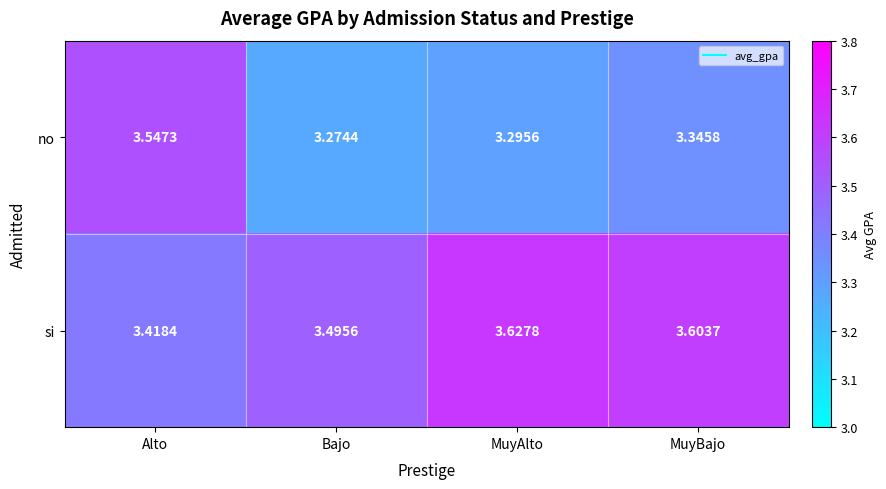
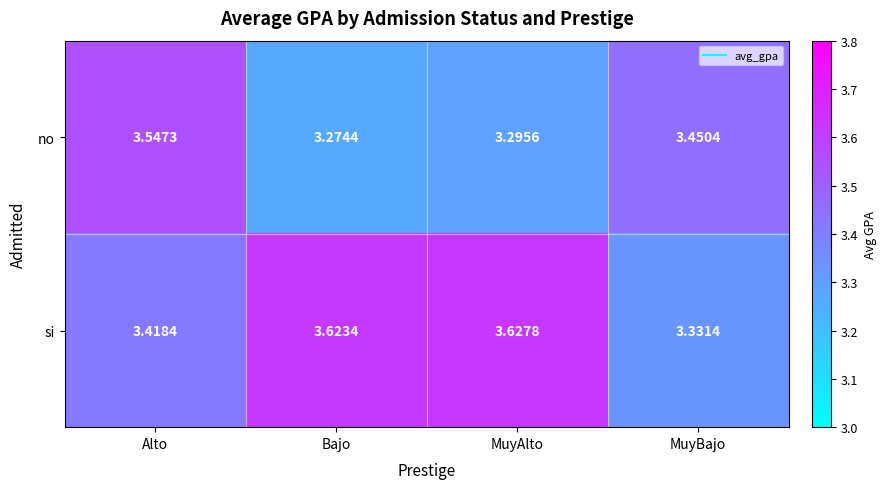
no, MuyBajo: 3.3458 -> 3.4504
si, Bajo: 3.4956 -> 3.6234
si, MuyBajo: 3.6037 -> 3.3314
